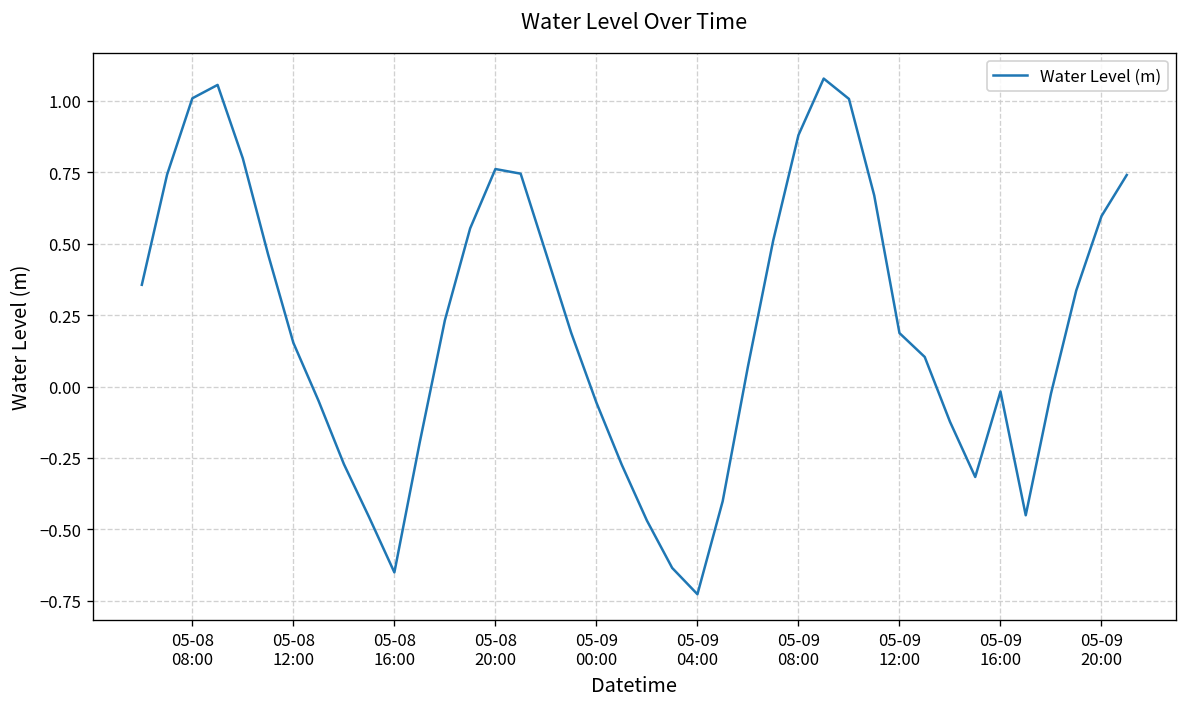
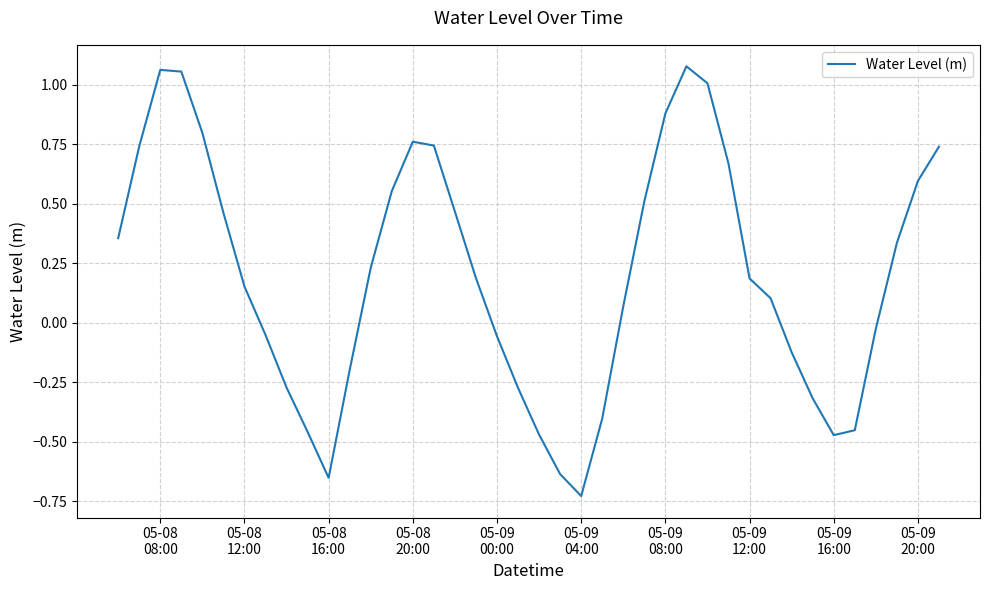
05-08 08:00: 1.01 -> 1.06
05-09 16:00: -0.02 -> -0.47
